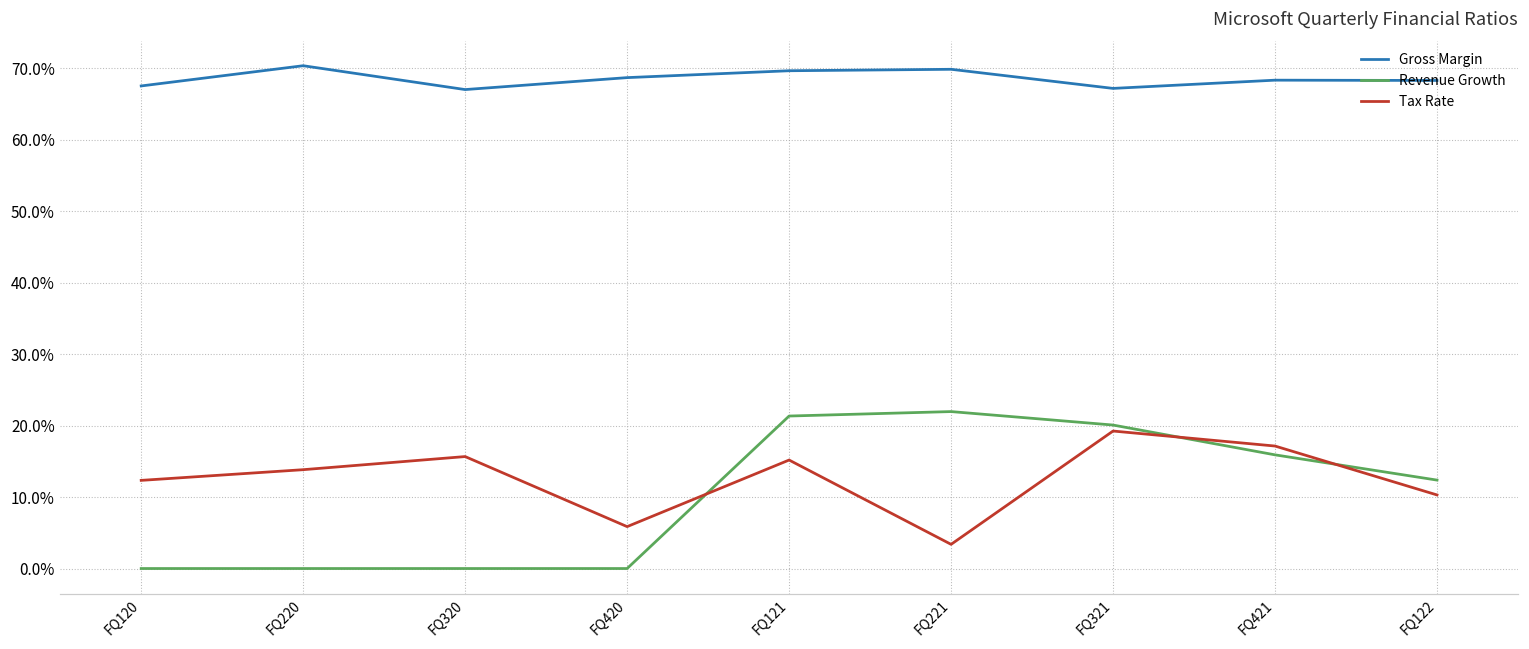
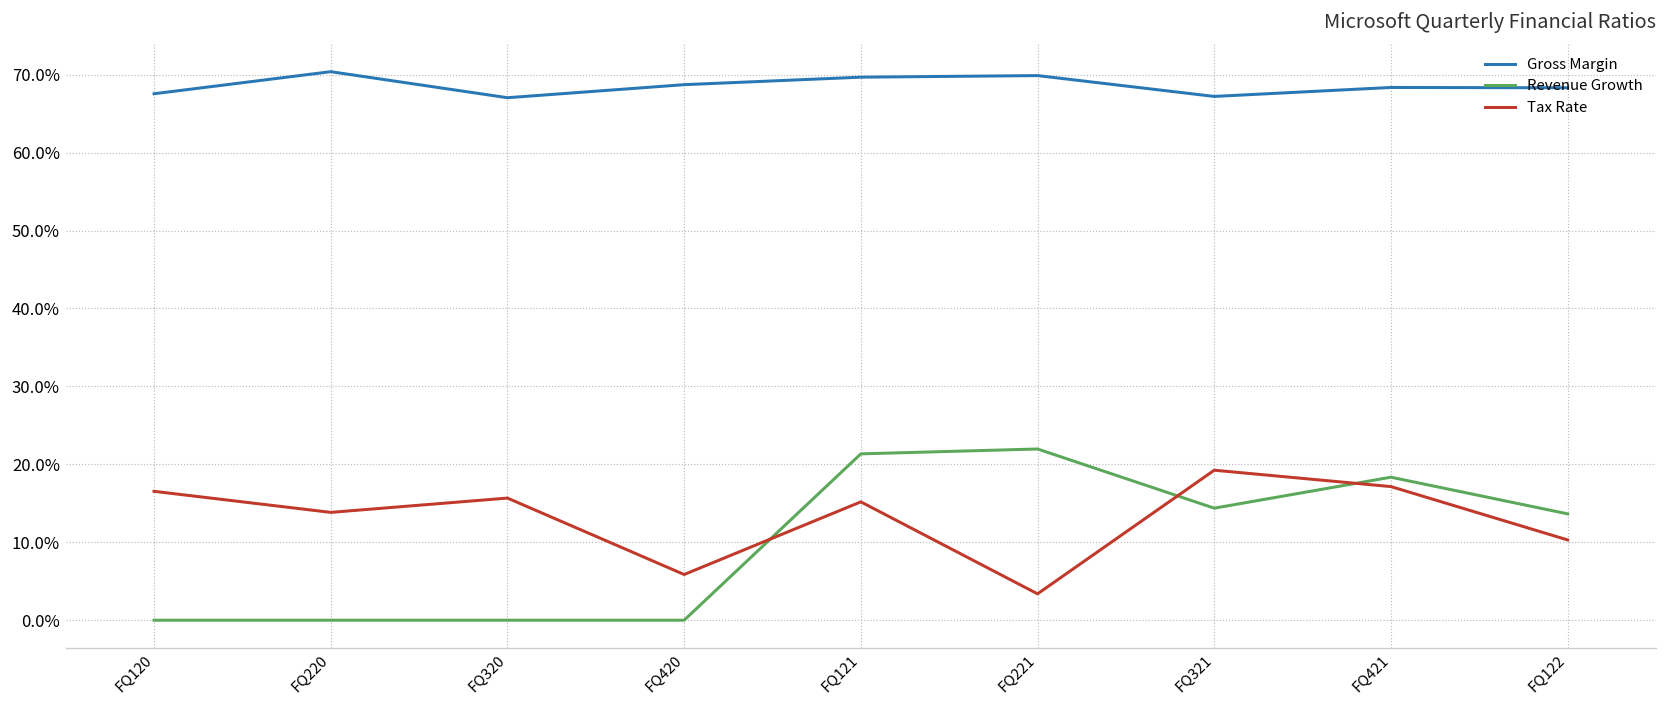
Tax Rate, FQ120: 12% -> 17%
Revenue Growth, FQ321: 20% -> 14%
Revenue Growth, FQ421: 16% -> 18%
Revenue Growth, FQ122: 12% -> 14%
